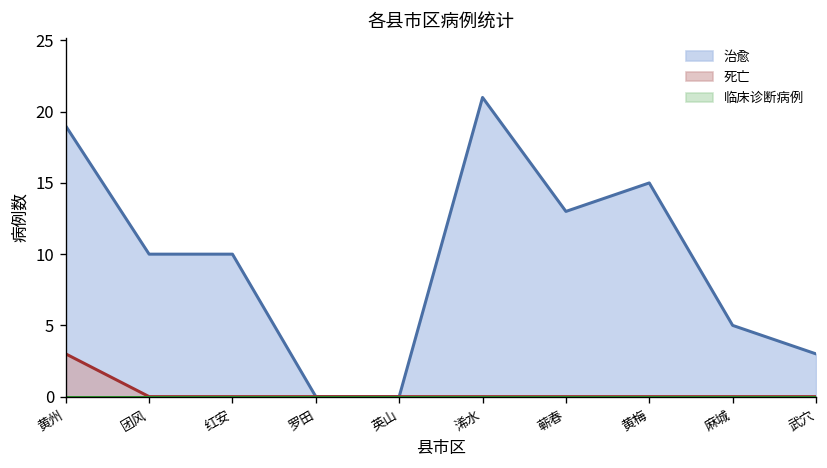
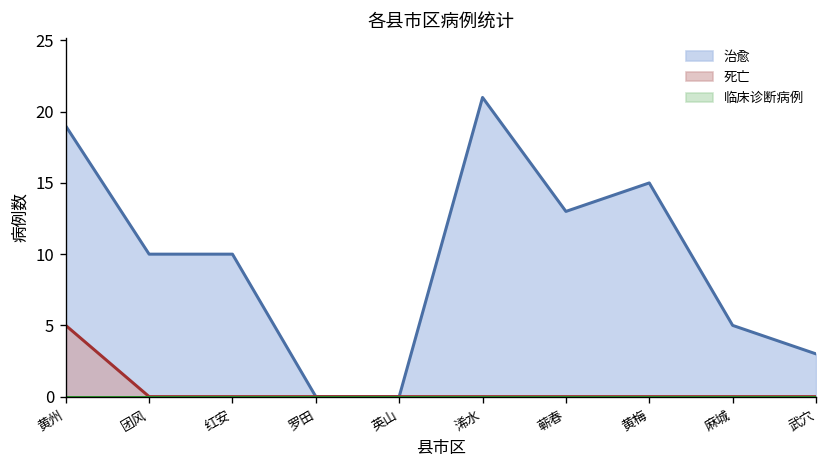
死亡, 黄州: 3 -> 5
